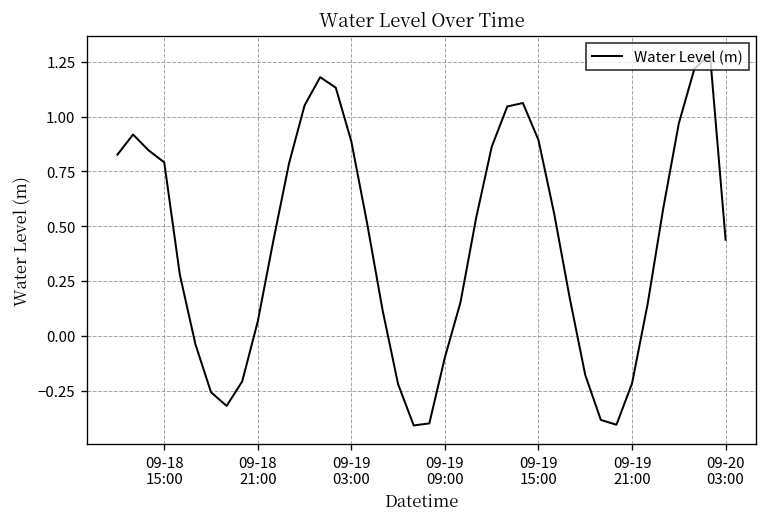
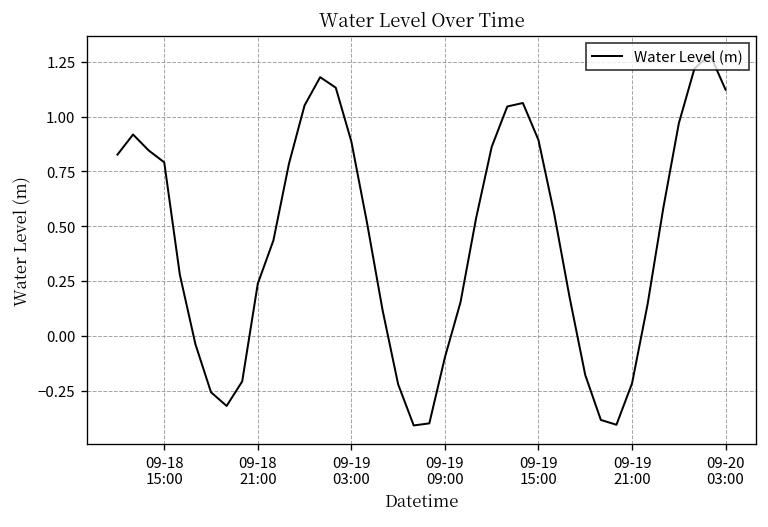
09-18 21:00: 0.07 -> 0.24
09-20 03:00: 0.44 -> 1.12
